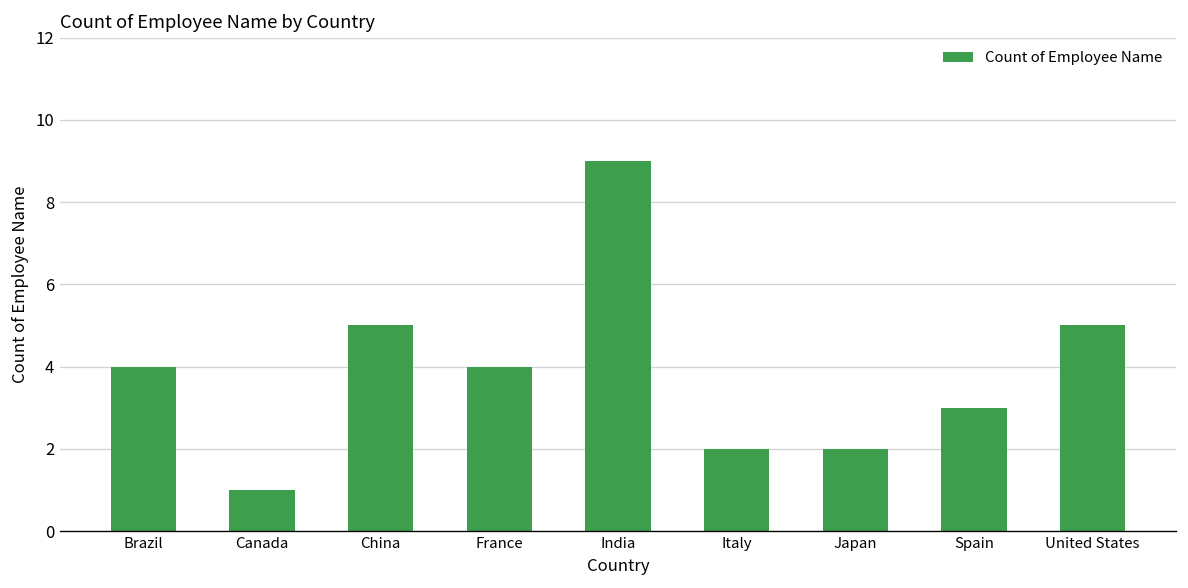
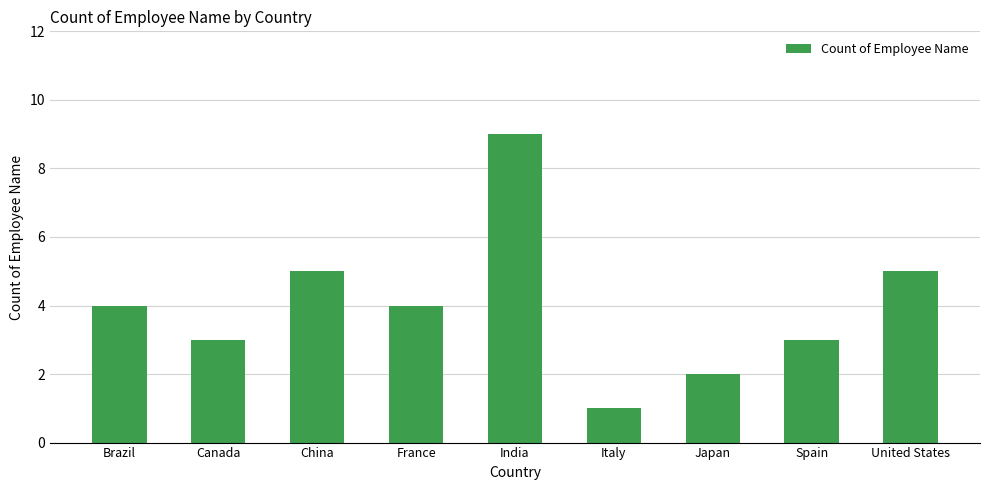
Canada: 1 -> 3
Italy: 2 -> 1
